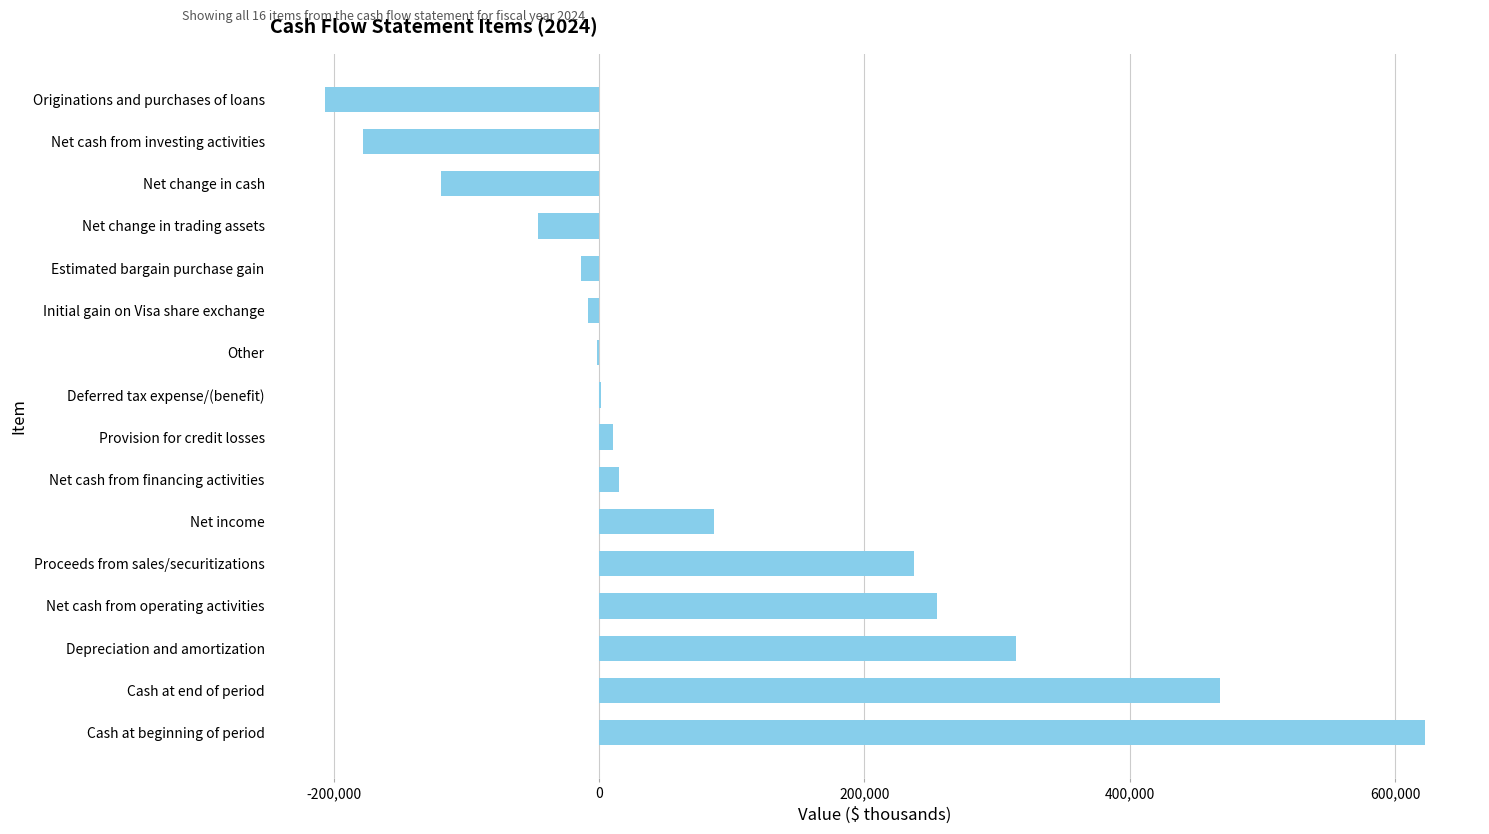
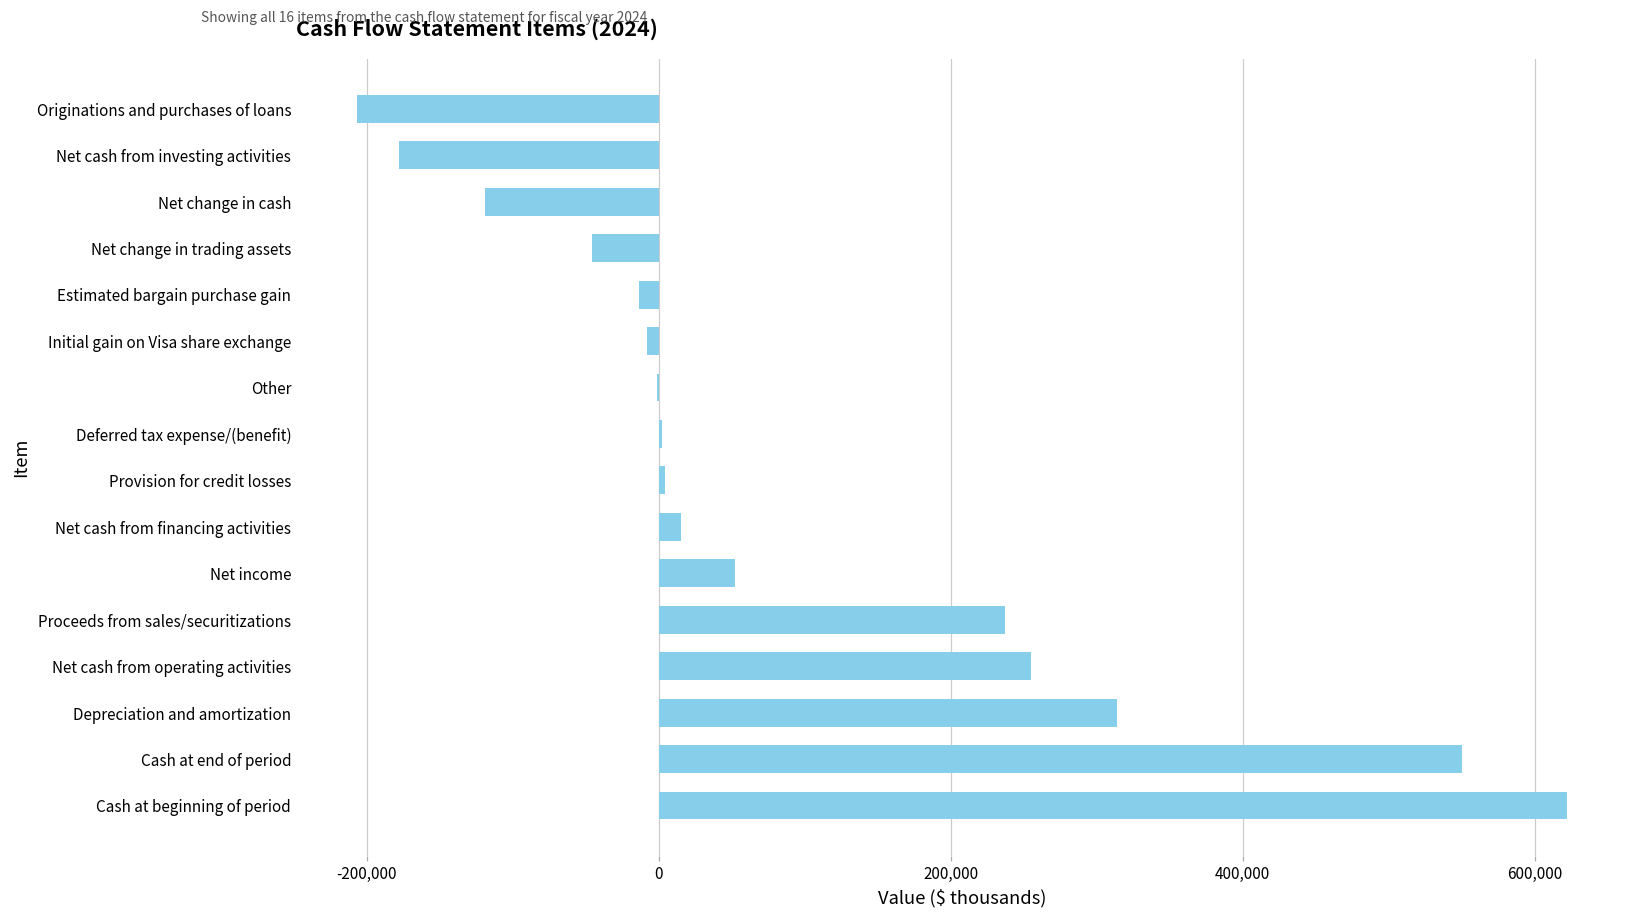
Provision for credit losses: 11,000 -> 4,000
Net income: 86,000 -> 53,000
Cash at end of period: 468,000 -> 550,000
